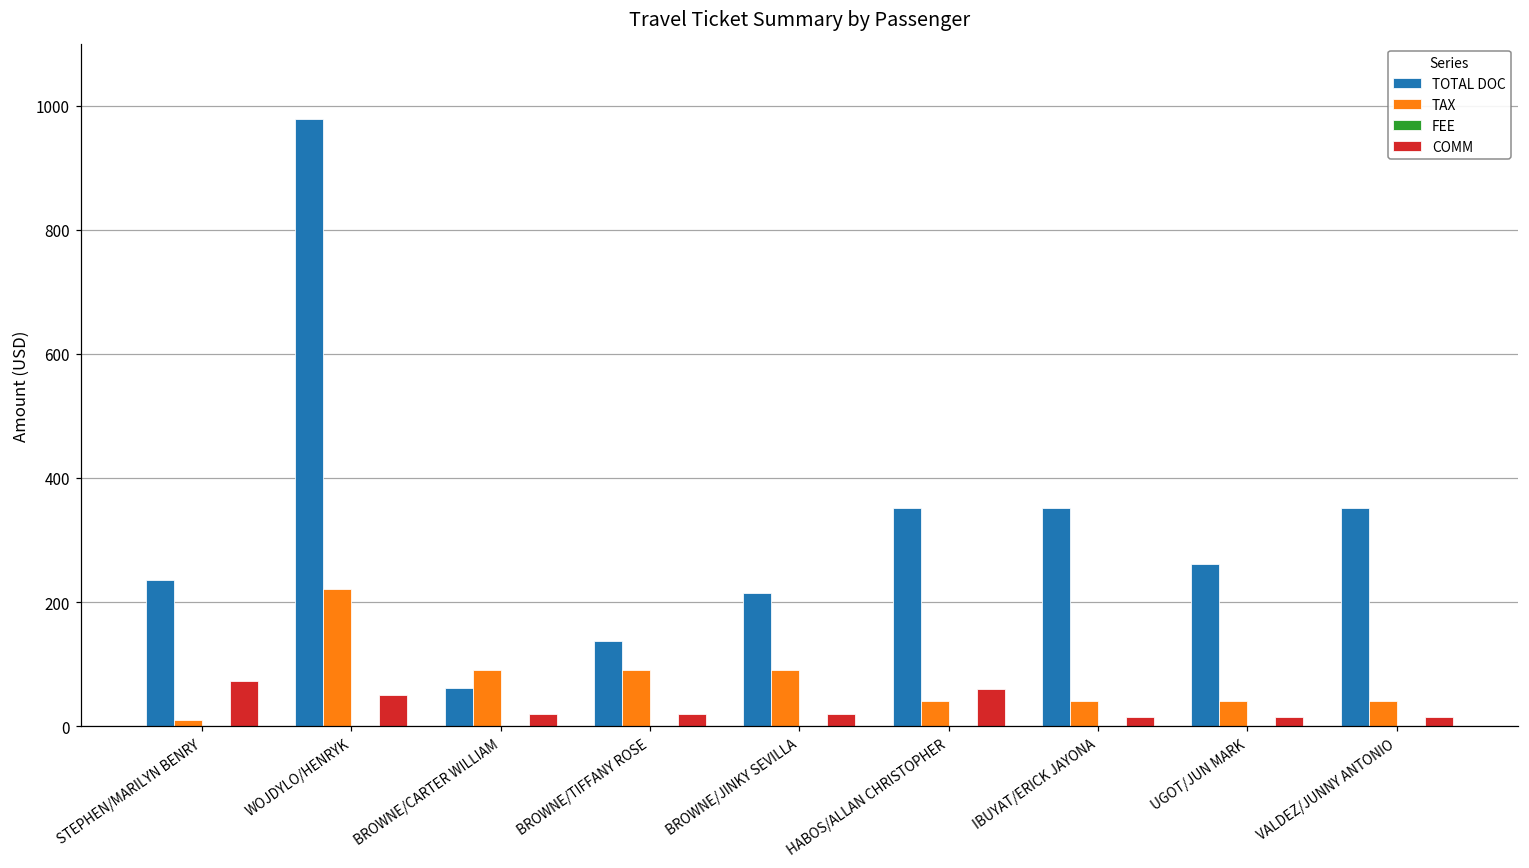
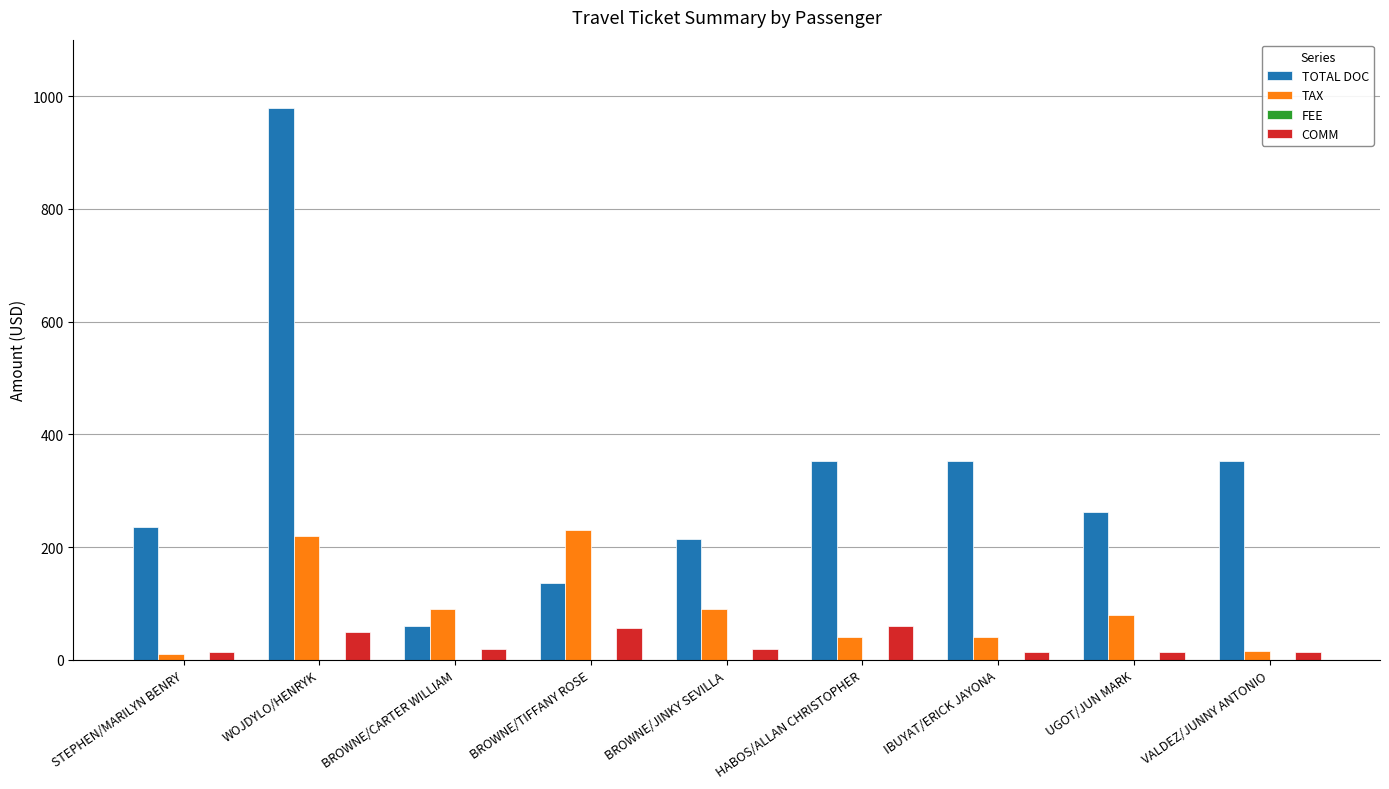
COMM, STEPHEN/MARILYN BENRY: 70 -> 20
TAX, BROWNE/TIFFANY ROSE: 90 -> 230
COMM, BROWNE/TIFFANY ROSE: 20 -> 60
TAX, UGOT/JUN MARK: 40 -> 80
TAX, VALDEZ/JUNNY ANTONIO: 40 -> 20
